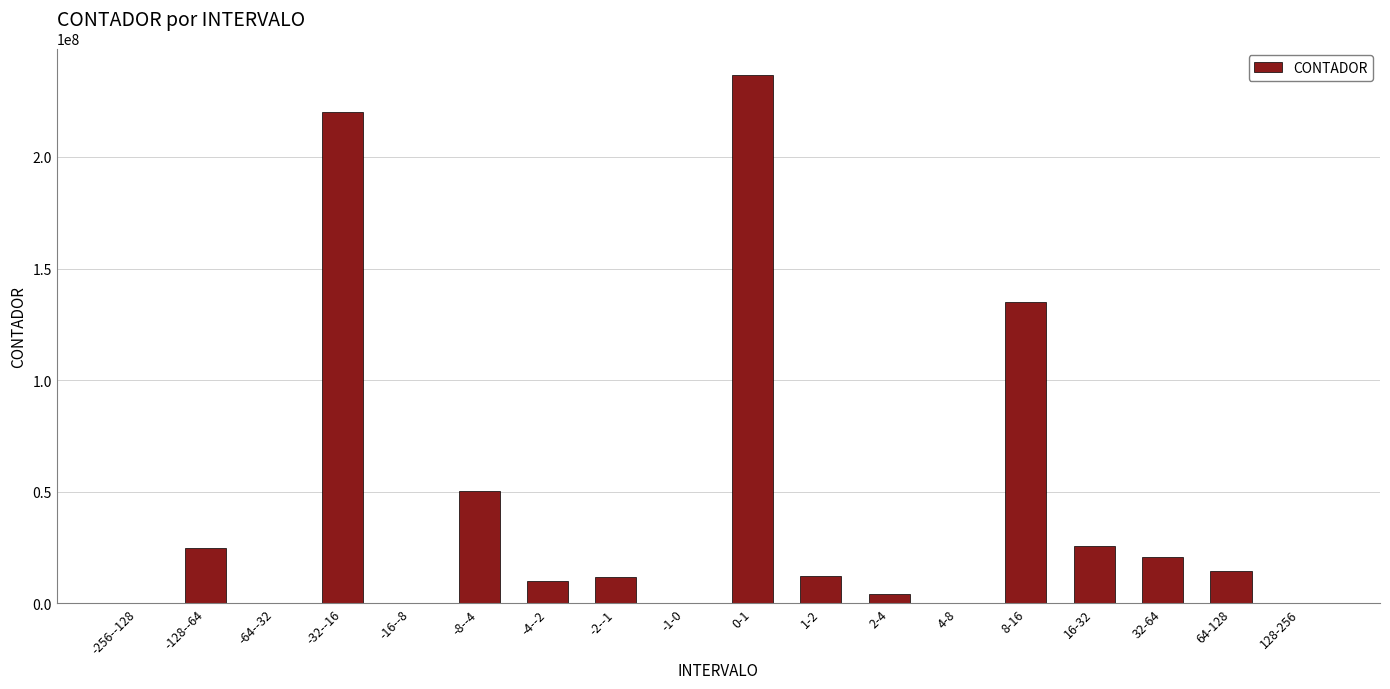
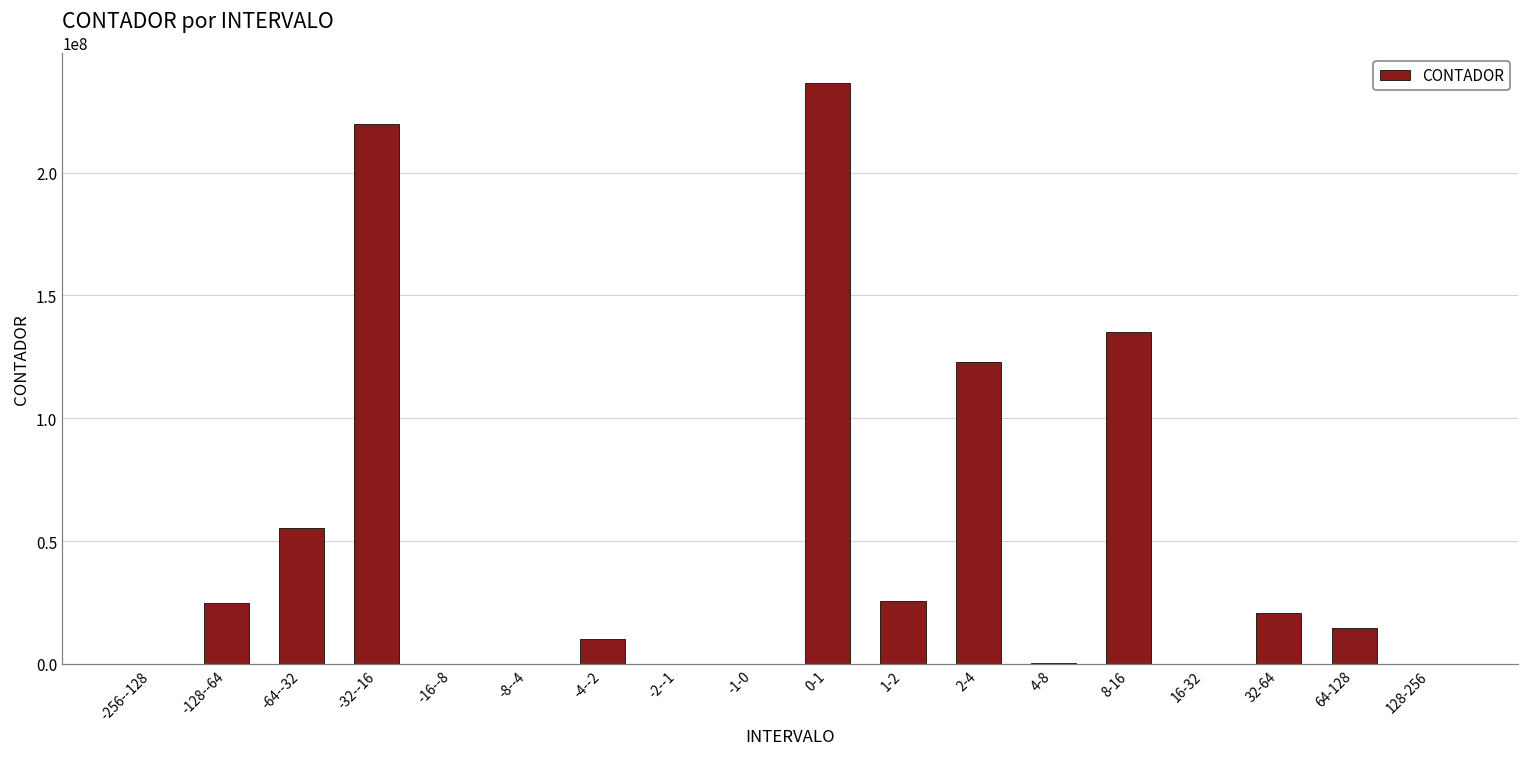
-64--32: 0 -> 55000000
-8--4: 51000000 -> 0
-2--1: 12000000 -> 0
1-2: 12000000 -> 26000000
2-4: 4000000 -> 123000000
16-32: 26000000 -> 0
